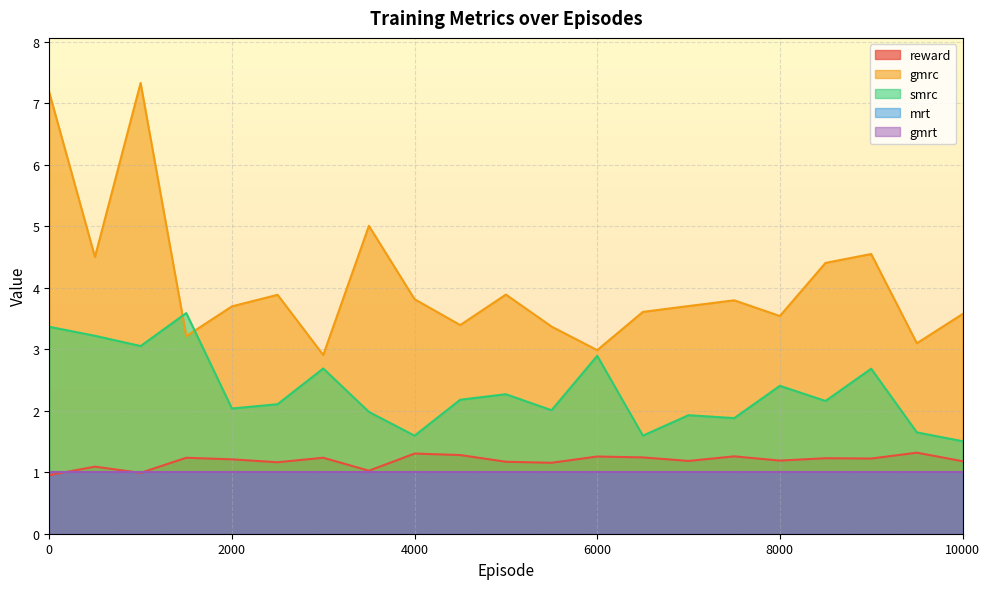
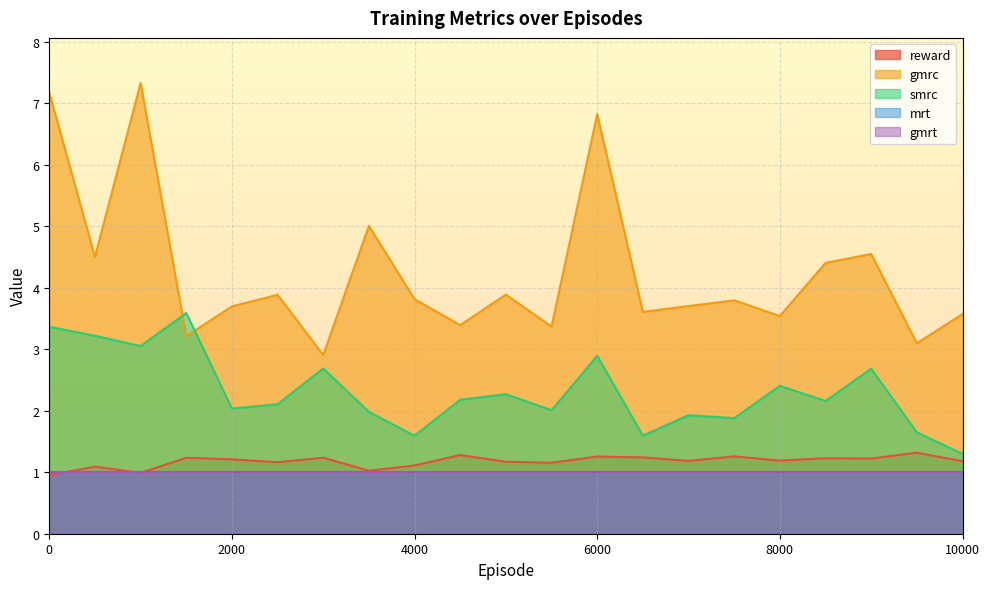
reward, 4000: 1.3 -> 1.1
gmrc, 6000: 3.0 -> 6.8
smrc, 10000: 1.5 -> 1.3
